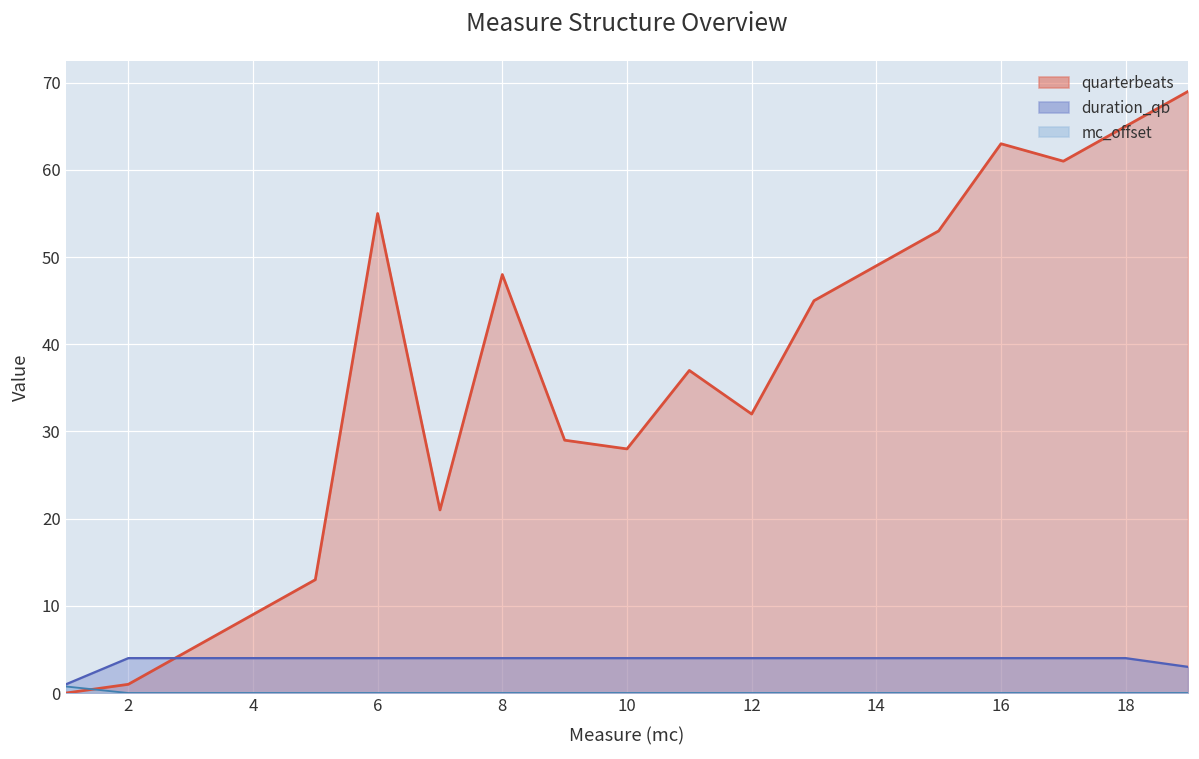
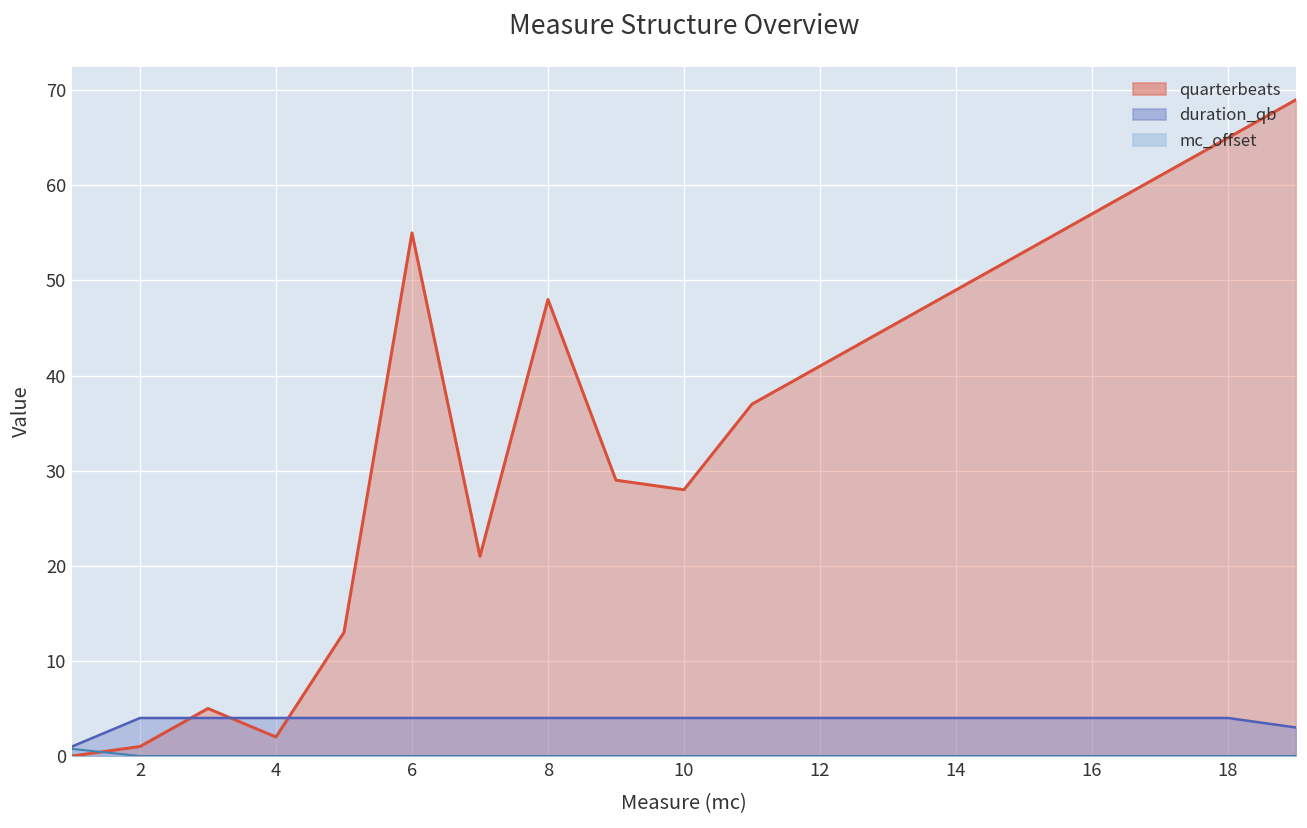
quarterbeats, 4: 9 -> 2
quarterbeats, 12: 32 -> 41
quarterbeats, 16: 63 -> 57
